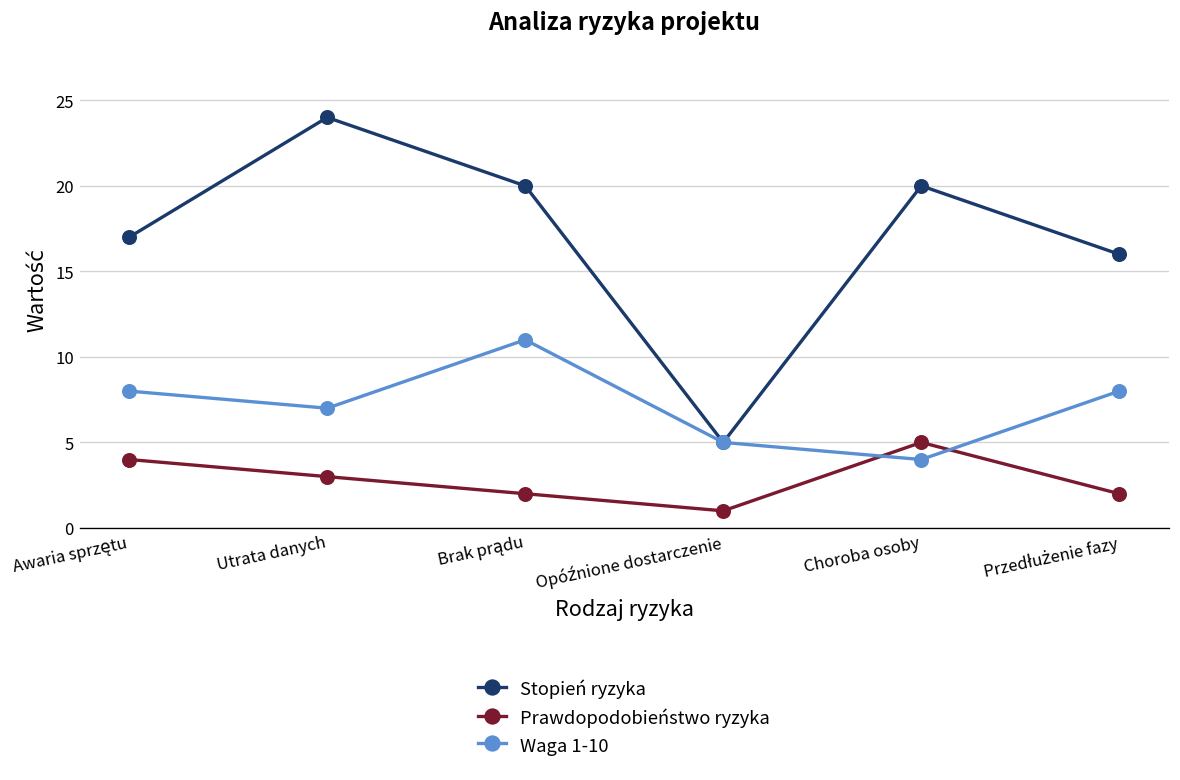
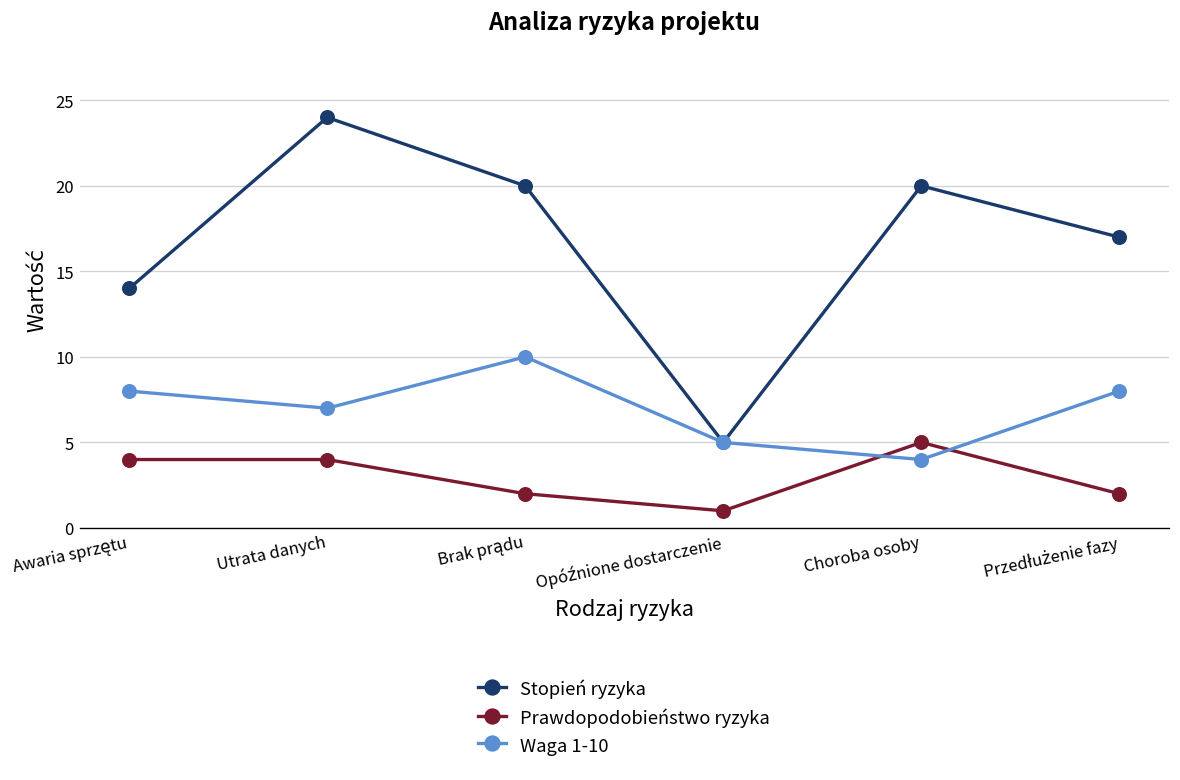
Stopień ryzyka, Awaria sprzętu: 17 -> 14
Prawdopodobieństwo ryzyka, Utrata danych: 3 -> 4
Waga 1-10, Brak prądu: 11 -> 10
Stopień ryzyka, Przedłużenie fazy: 16 -> 17
